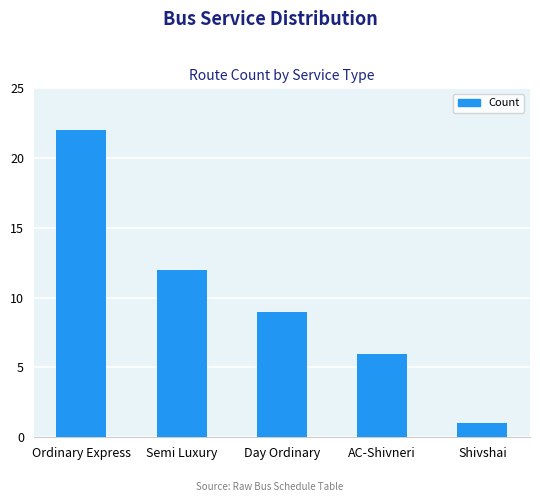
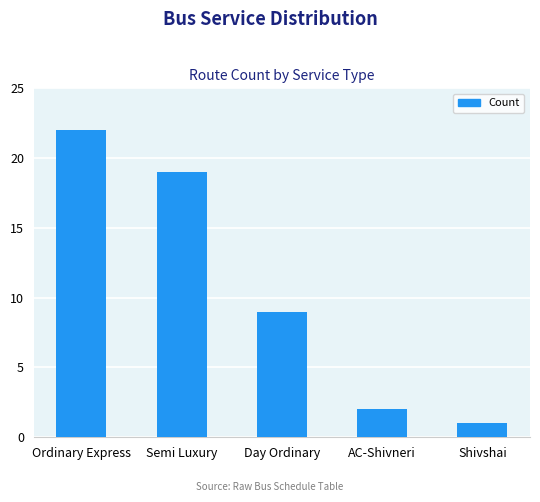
Semi Luxury: 12 -> 19
AC-Shivneri: 6 -> 2
